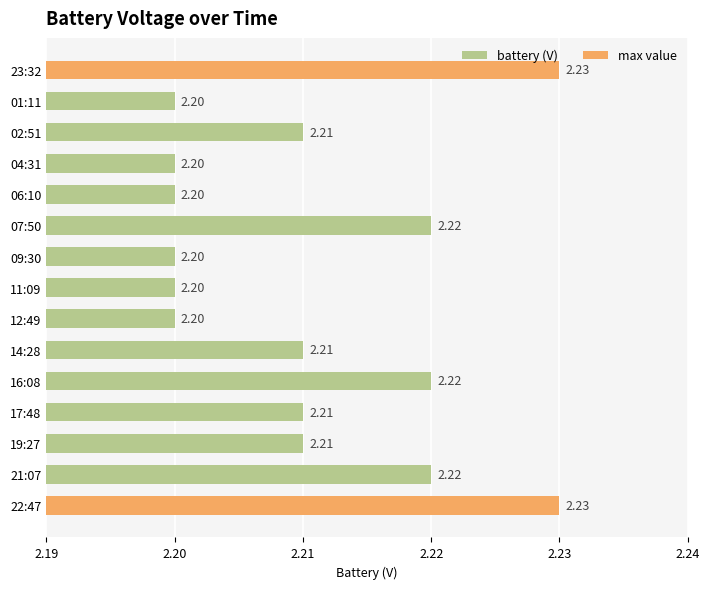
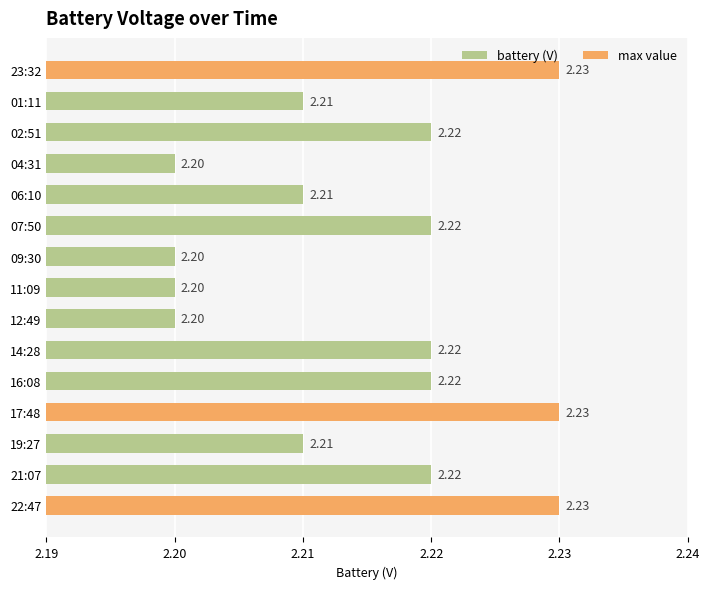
01:11: 2.20 -> 2.21
02:51: 2.21 -> 2.22
06:10: 2.20 -> 2.21
14:28: 2.21 -> 2.22
17:48: 2.21 -> 2.23
